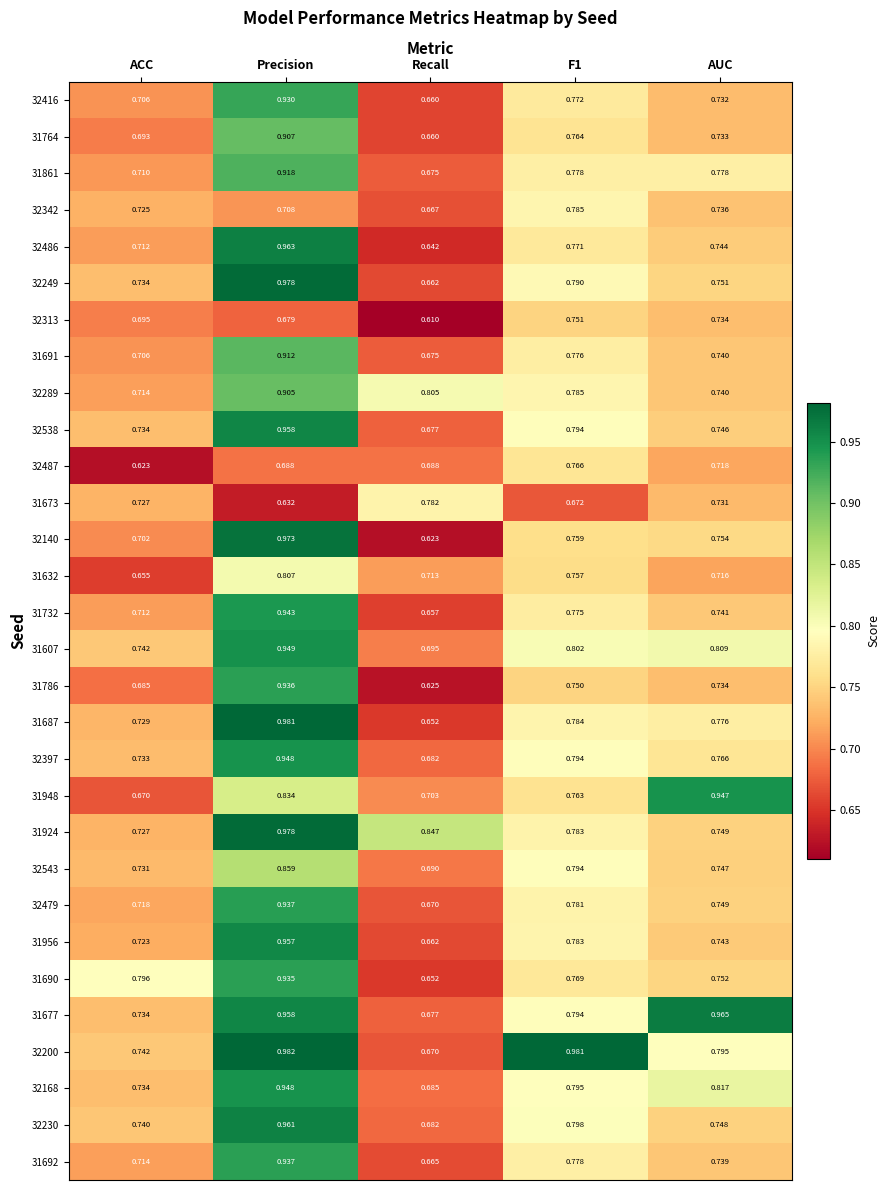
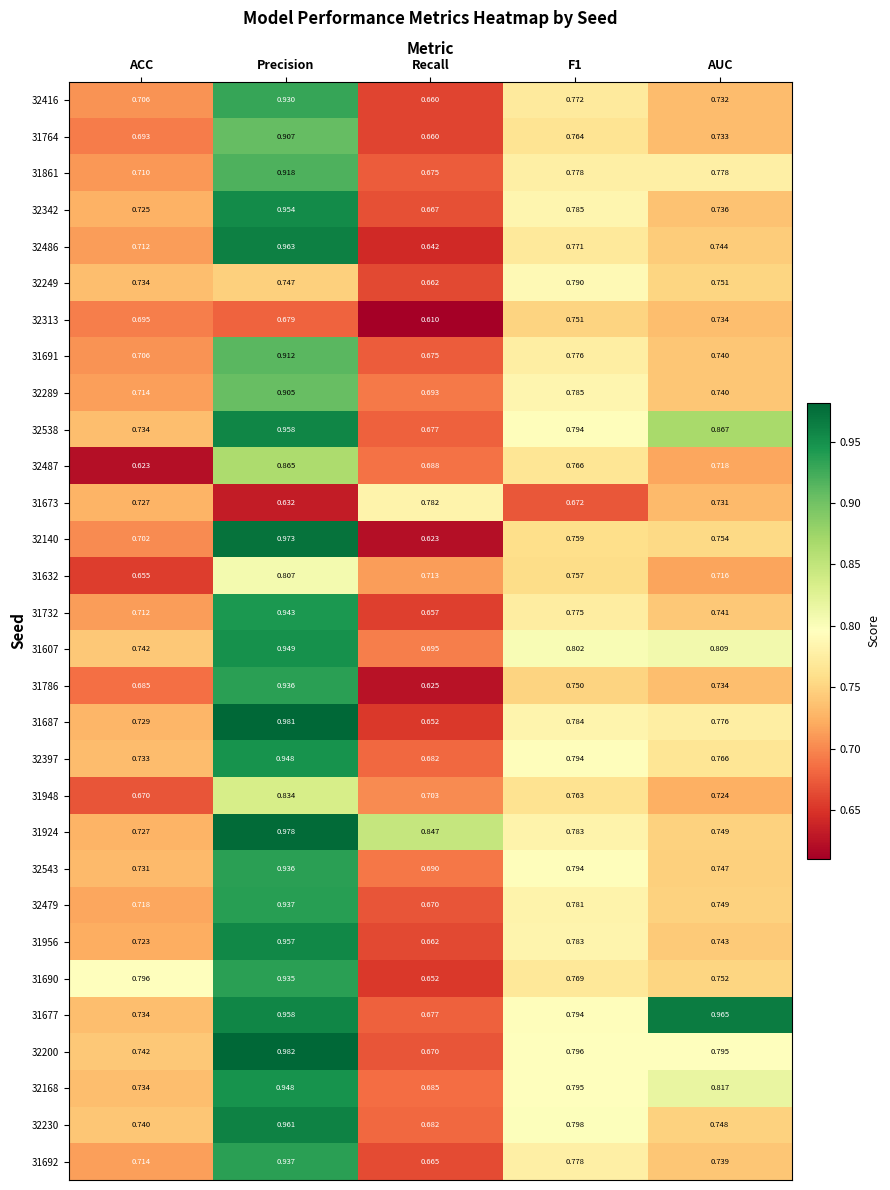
32342, Precision: 0.708 -> 0.954
32249, Precision: 0.978 -> 0.747
32289, Recall: 0.805 -> 0.693
32538, AUC: 0.746 -> 0.867
32487, Precision: 0.688 -> 0.865
31948, AUC: 0.947 -> 0.724
32543, Precision: 0.859 -> 0.936
32200, F1: 0.981 -> 0.796
